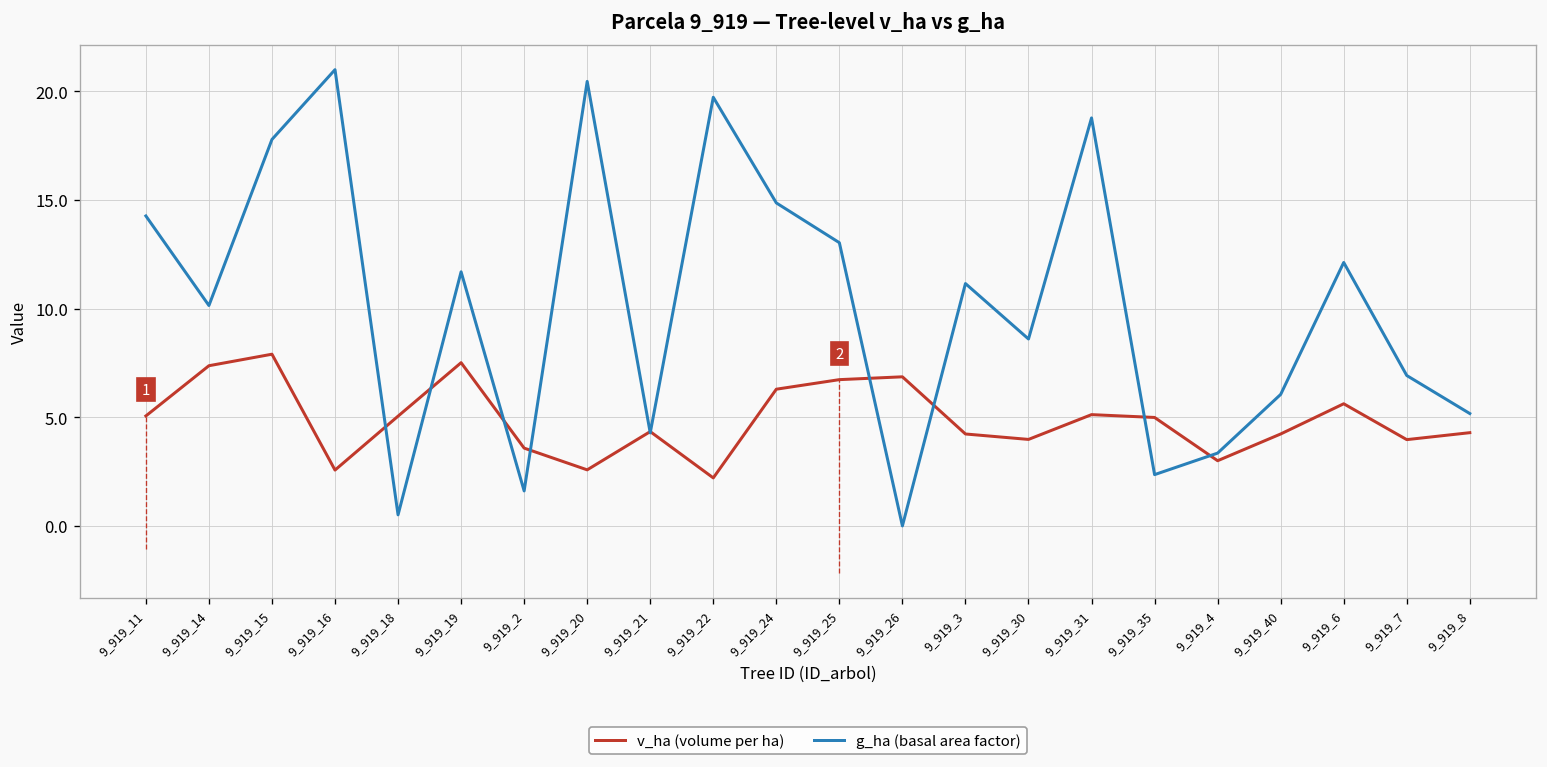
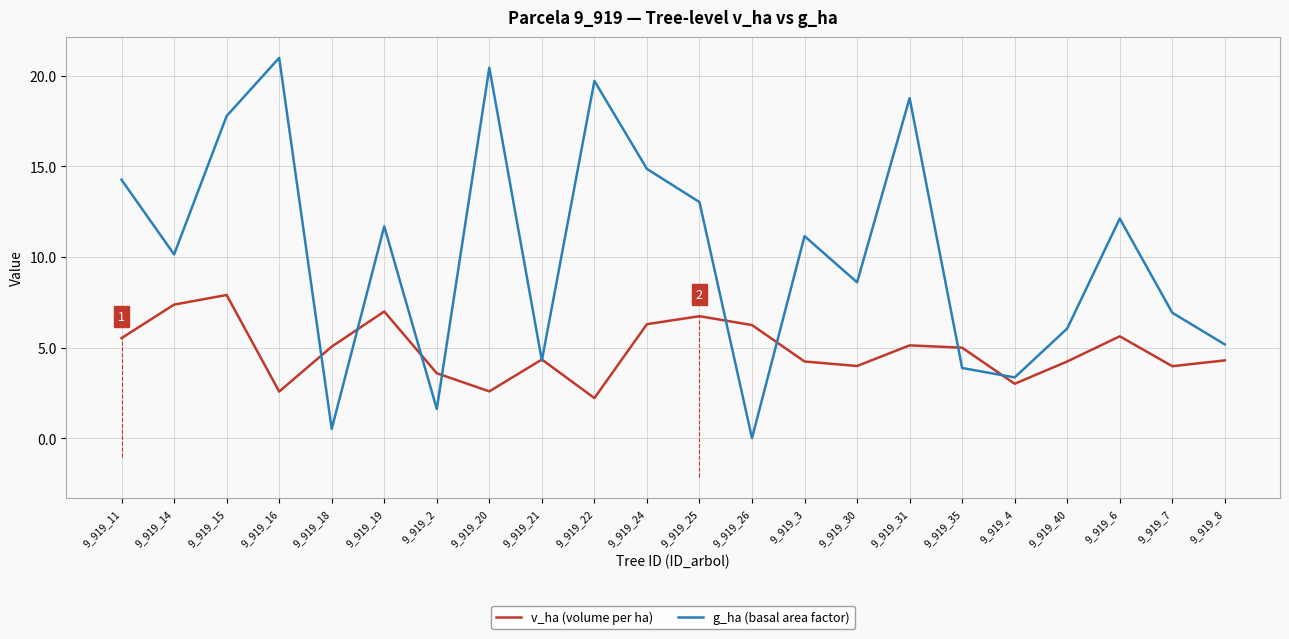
v_ha (volume per ha), 9_919_11: 5.1 -> 5.5
v_ha (volume per ha), 9_919_19: 7.5 -> 7.0
v_ha (volume per ha), 9_919_26: 6.9 -> 6.2
g_ha (basal area factor), 9_919_35: 2.4 -> 3.9
